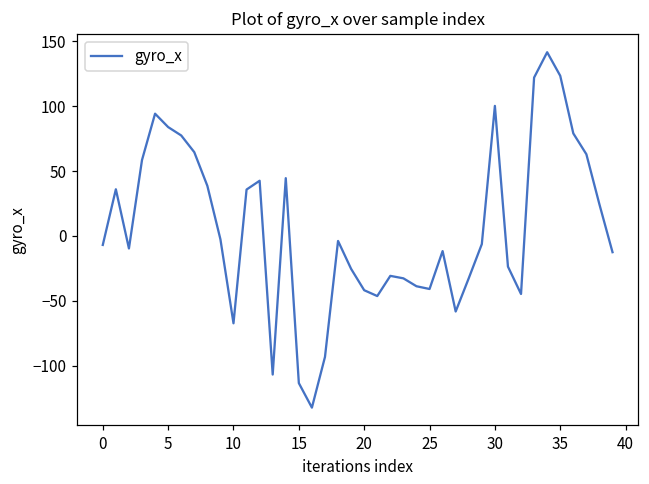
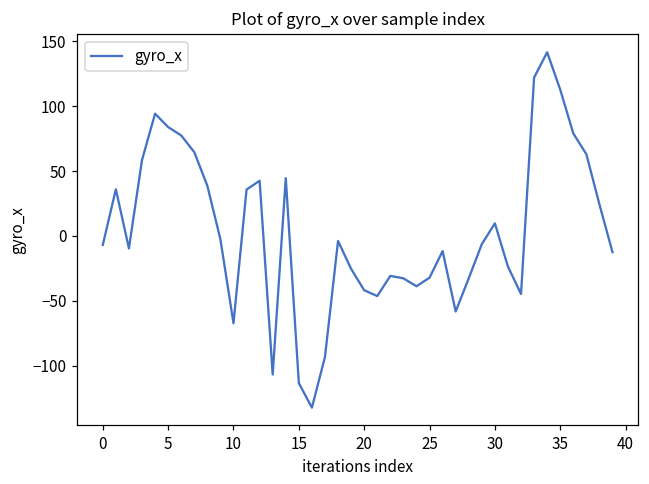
25: -41 -> -32
30: 100 -> 10
35: 123 -> 113
